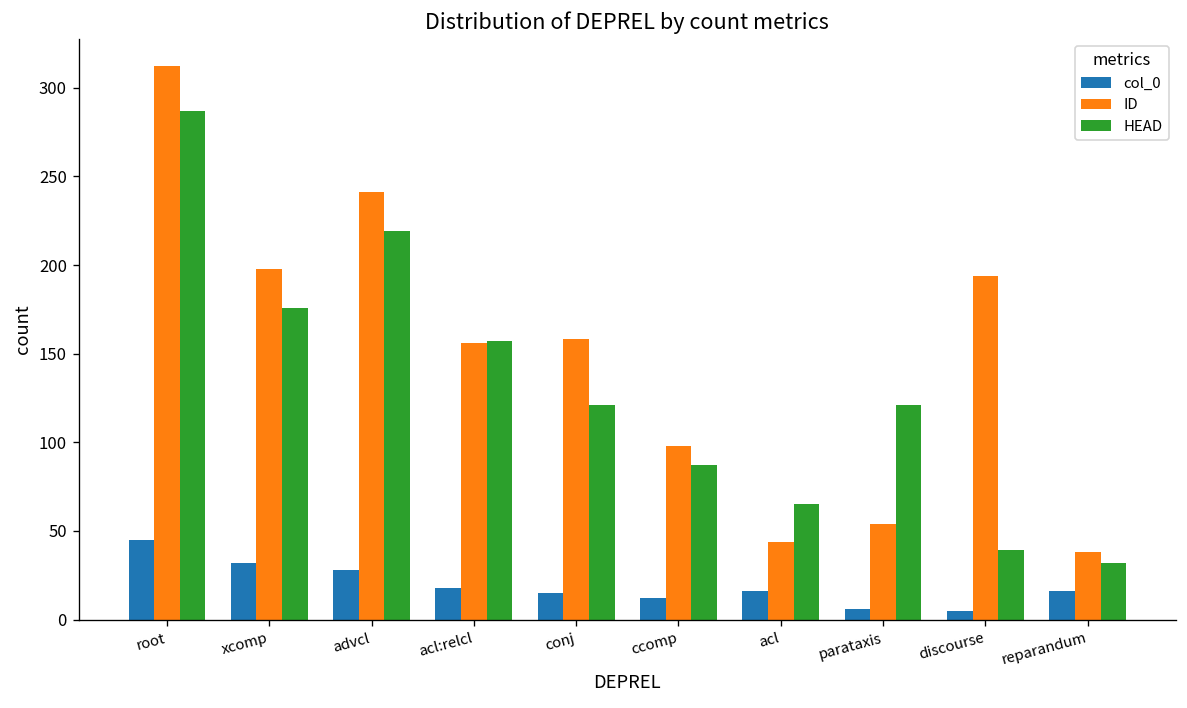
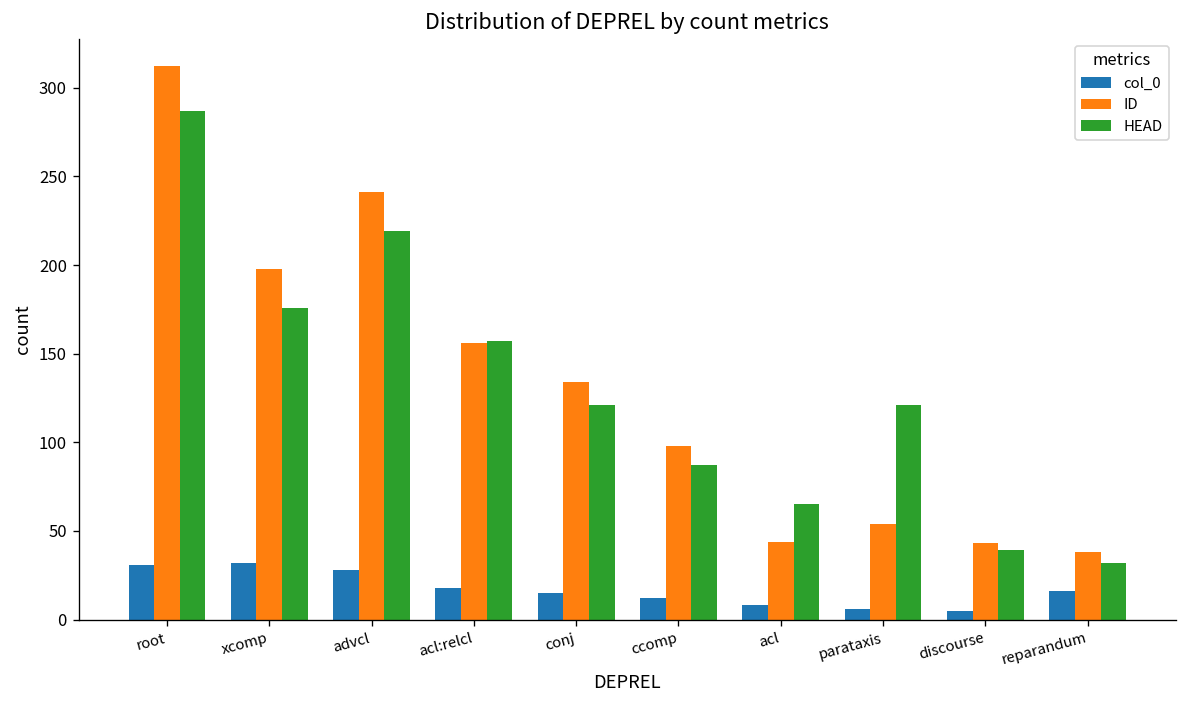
col_0, root: 45 -> 31
ID, conj: 158 -> 134
col_0, acl: 16 -> 8
ID, discourse: 194 -> 43
